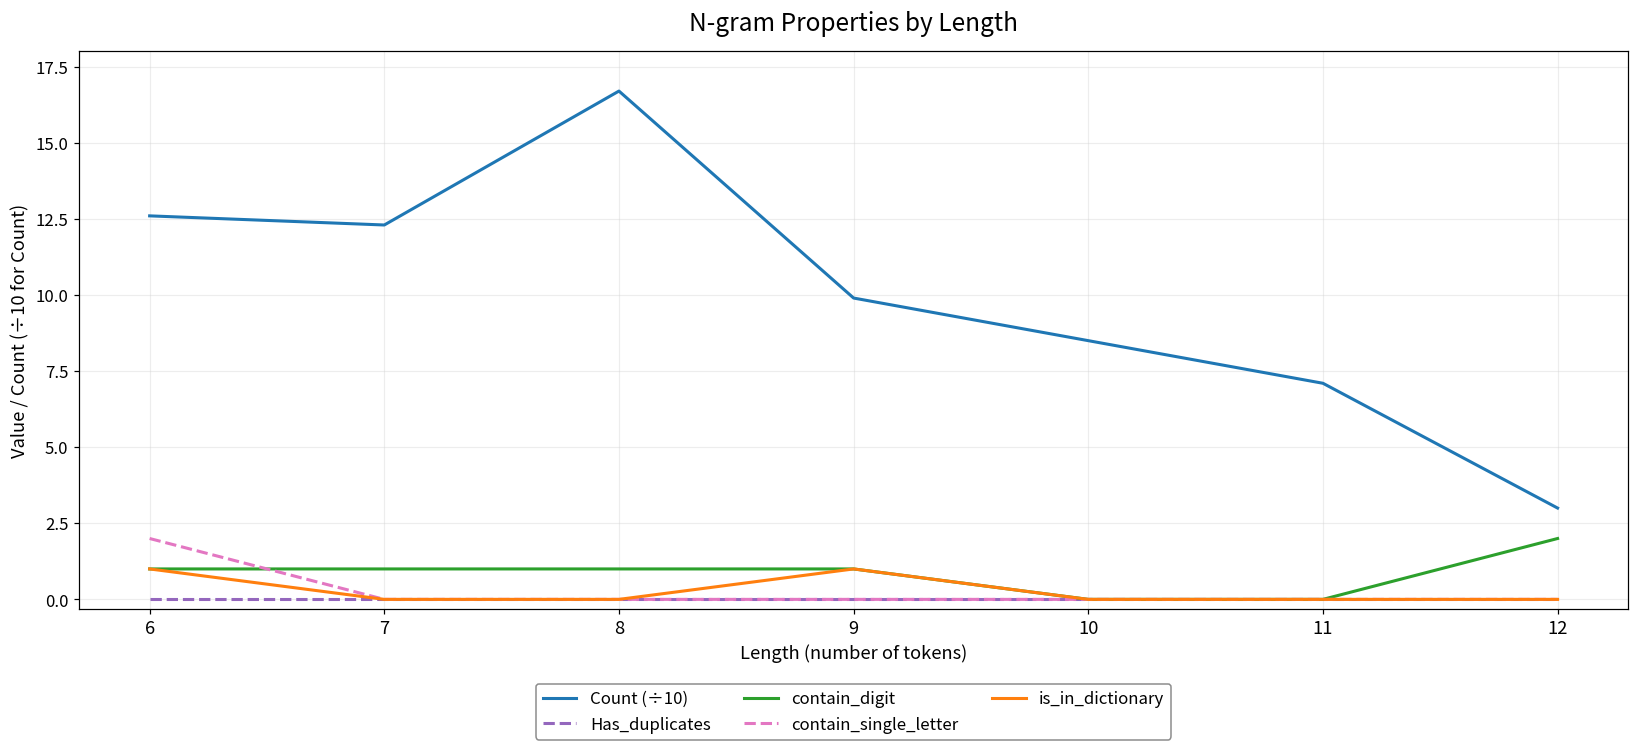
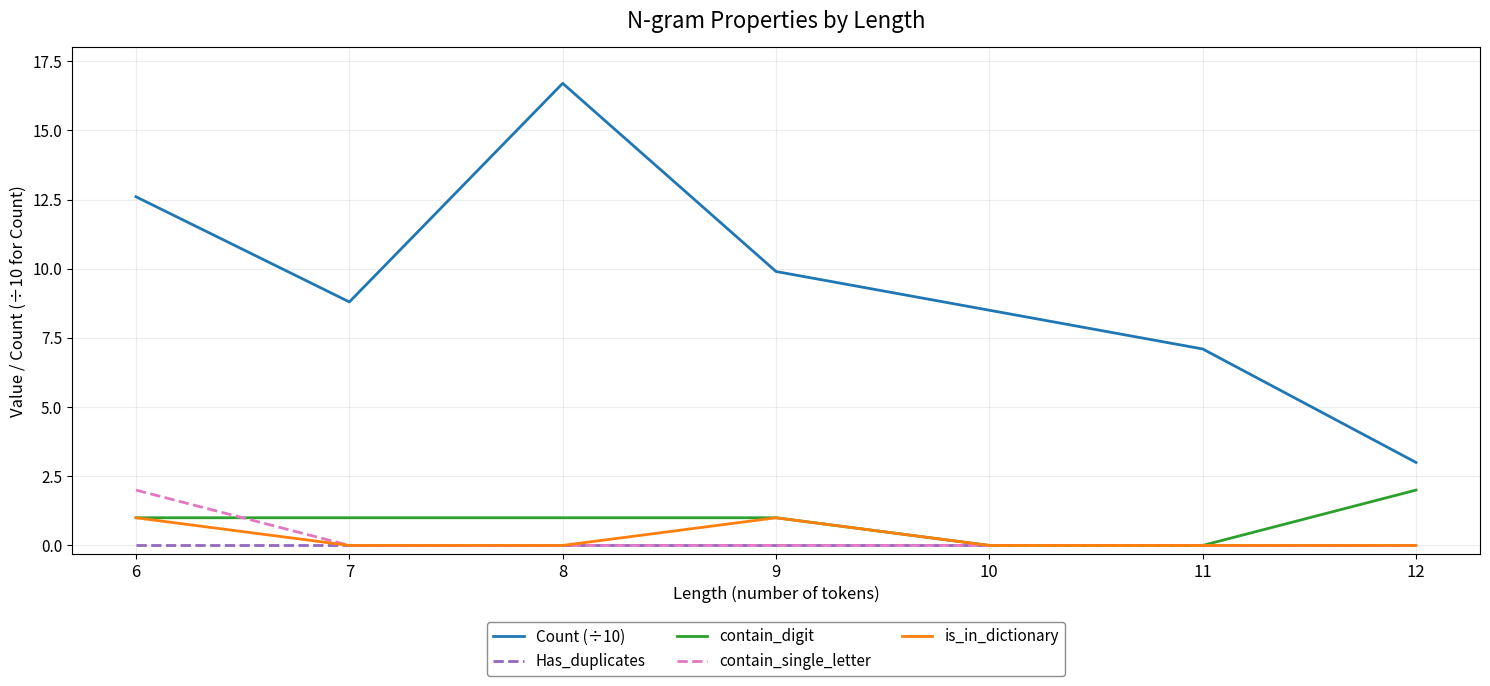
Count (÷10), 7: 12.3 -> 8.8
